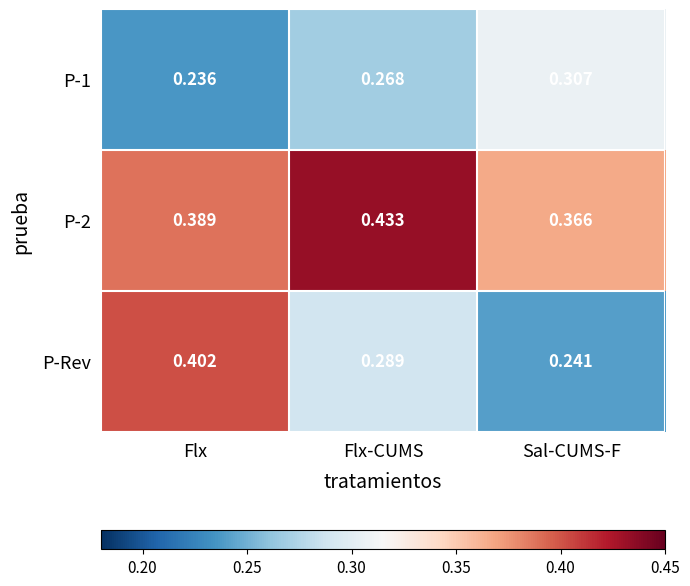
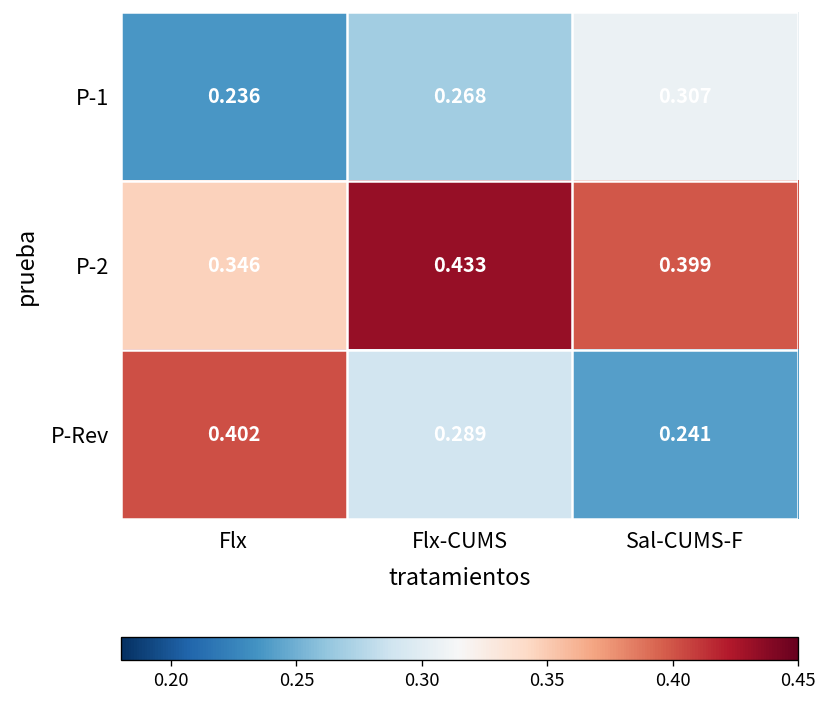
P-2, Flx: 0.389 -> 0.346
P-2, Sal-CUMS-F: 0.366 -> 0.399
